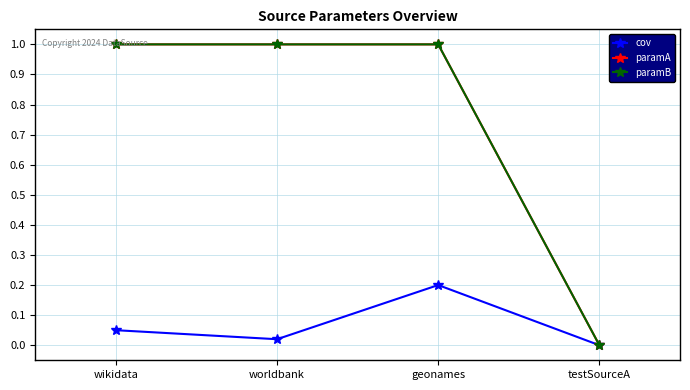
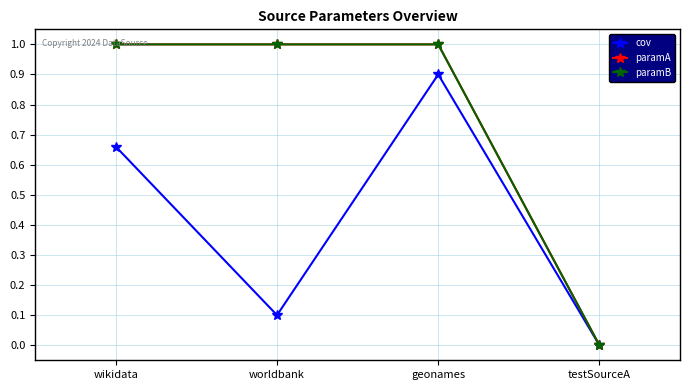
cov, wikidata: 0.05 -> 0.66
cov, worldbank: 0.02 -> 0.10
cov, geonames: 0.2 -> 0.9
